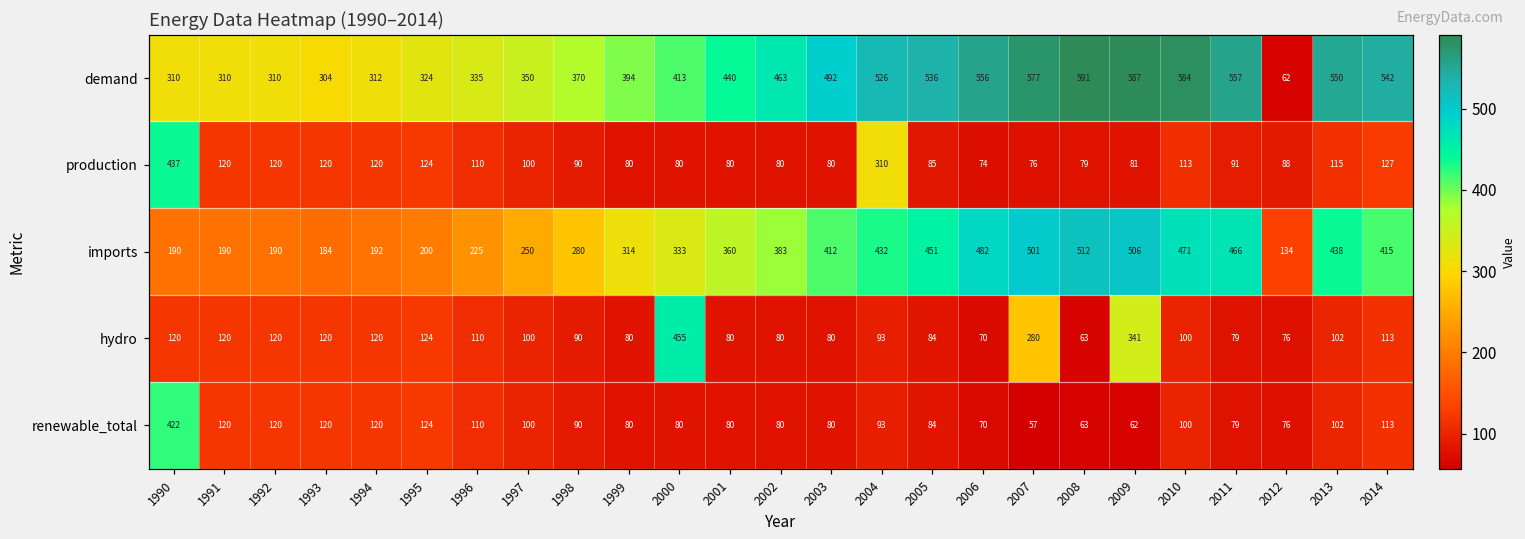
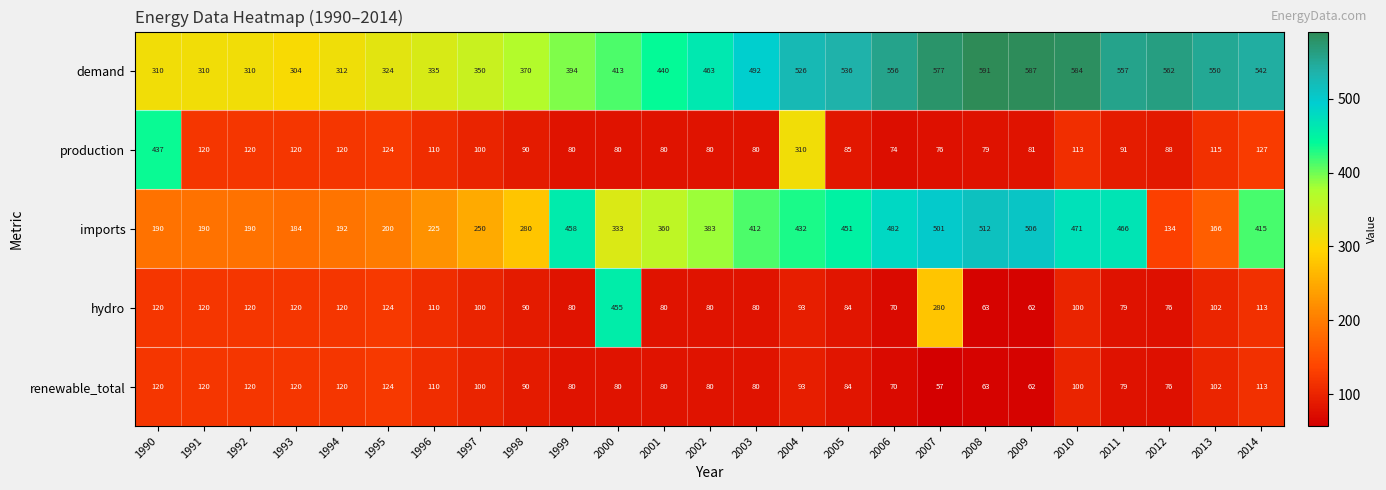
demand, 2012: 62 -> 562
imports, 1999: 314 -> 458
imports, 2013: 438 -> 166
hydro, 2009: 341 -> 62
renewable_total, 1990: 422 -> 120
